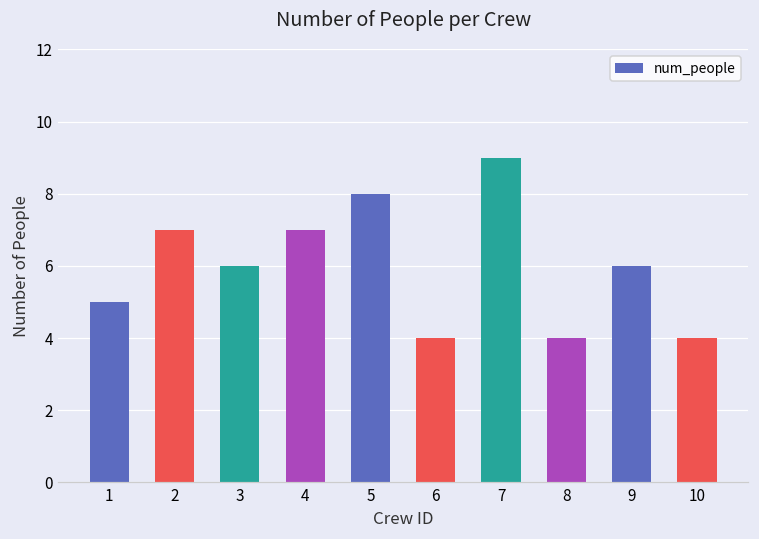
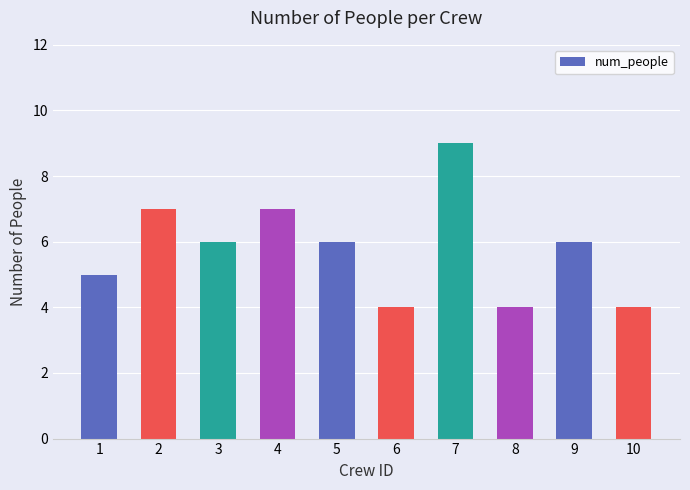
5: 8 -> 6
